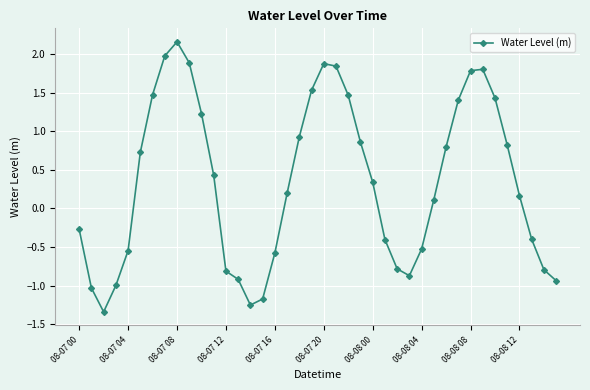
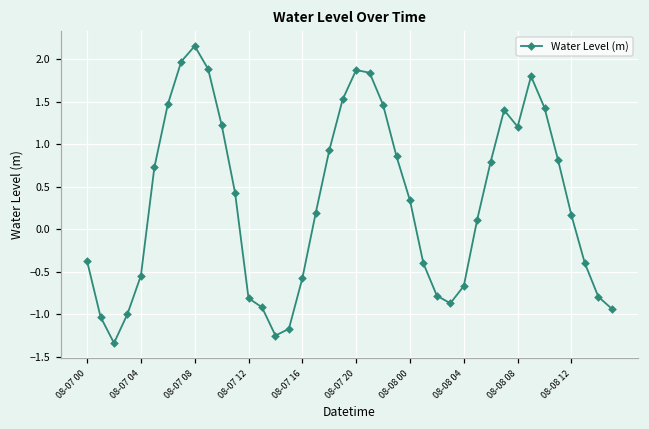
08-07 00: -0.3 -> -0.4
08-08 04: -0.5 -> -0.7
08-08 08: 1.8 -> 1.2
